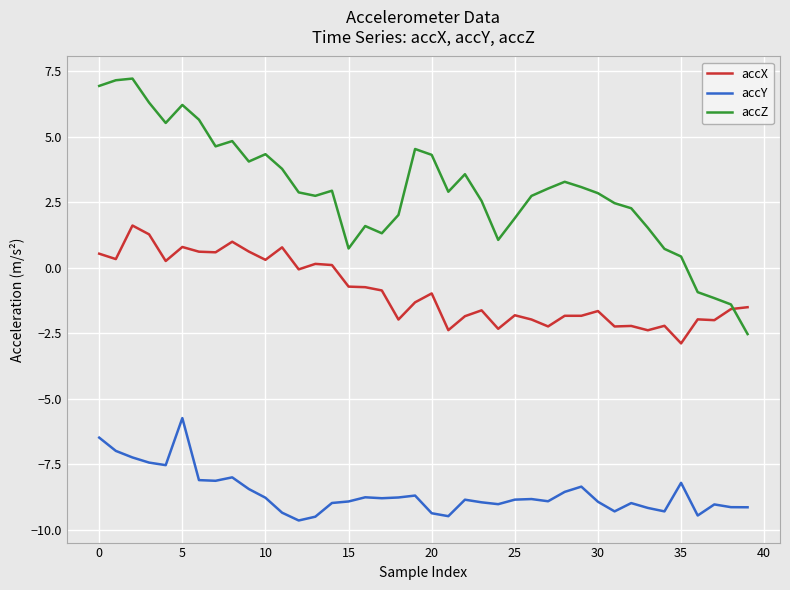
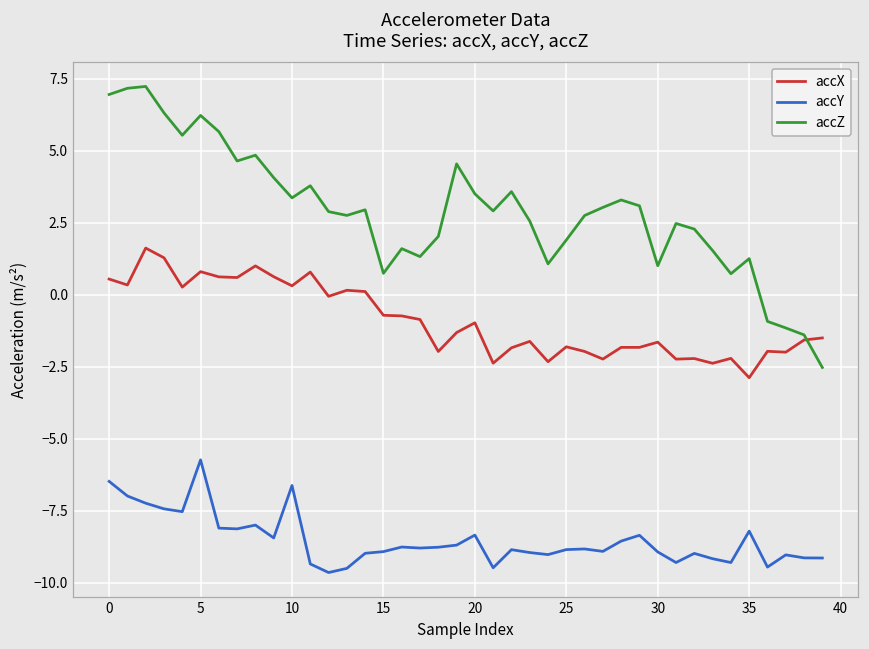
accY, 10: -8.8 -> -6.6
accZ, 10: 4.3 -> 3.4
accY, 20: -9.4 -> -8.3
accZ, 20: 4.3 -> 3.5
accZ, 30: 2.9 -> 1.0
accZ, 35: 0.4 -> 1.3
